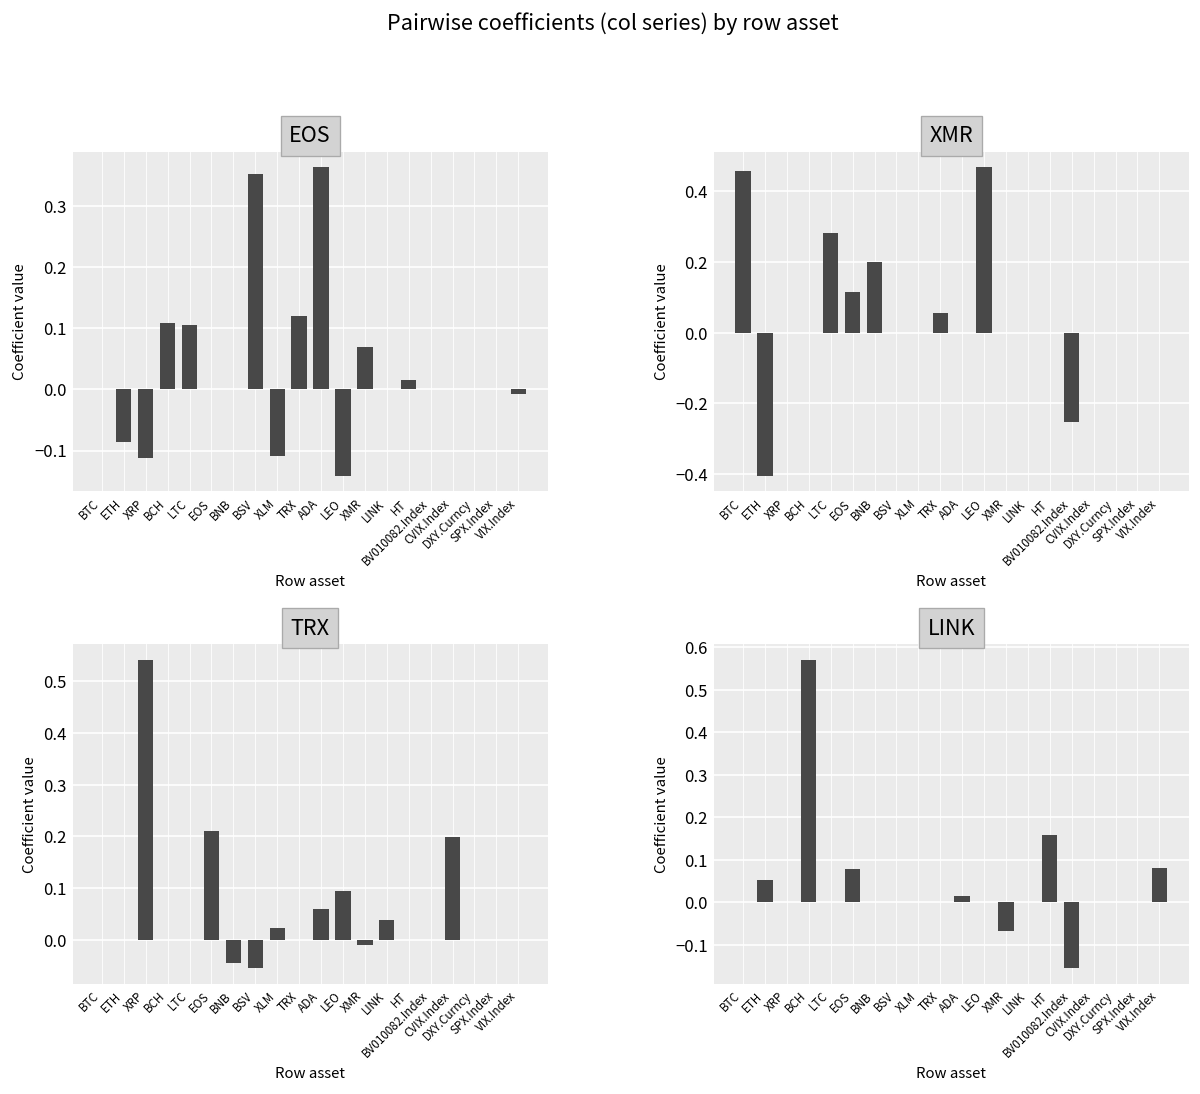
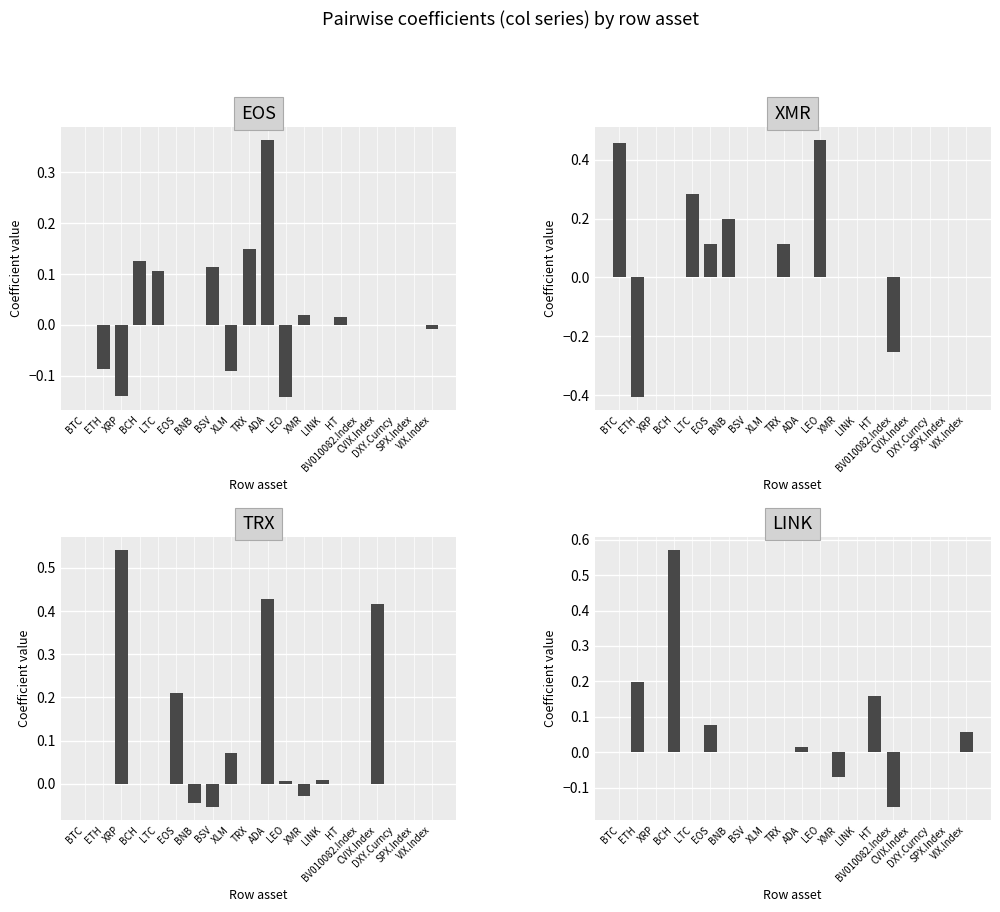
EOS, XRP: -0.11 -> -0.14
EOS, BCH: 0.11 -> 0.12
EOS, BSV: 0.35 -> 0.11
EOS, XLM: -0.11 -> -0.09
EOS, TRX: 0.12 -> 0.15
EOS, XMR: 0.07 -> 0.02
XMR, TRX: 0.05 -> 0.12
TRX, XLM: 0.02 -> 0.07
TRX, ADA: 0.06 -> 0.43
TRX, LEO: 0.09 -> 0.01
TRX, XMR: -0.01 -> -0.03
TRX, LINK: 0.04 -> 0.01
TRX, CVIX.Index: 0.20 -> 0.42
LINK, ETH: 0.05 -> 0.20
LINK, VIX.Index: 0.08 -> 0.06
